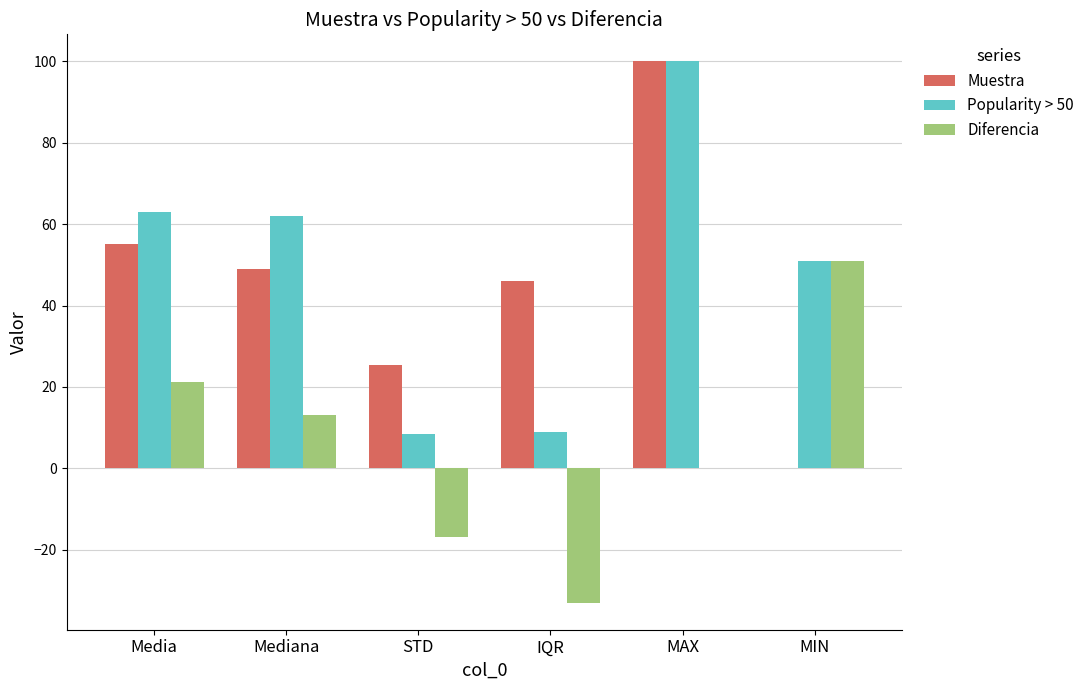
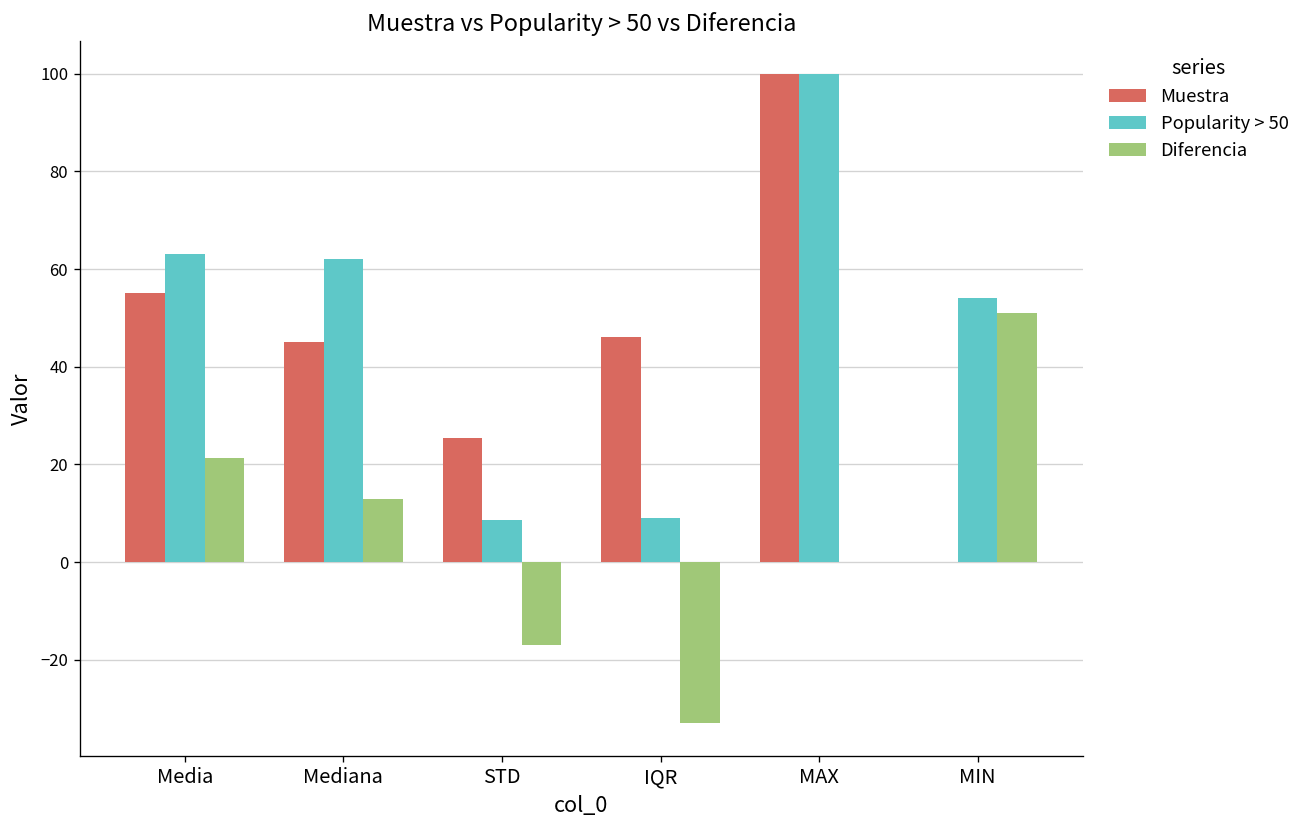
Muestra, Mediana: 49 -> 45
Popularity > 50, MIN: 51 -> 54
